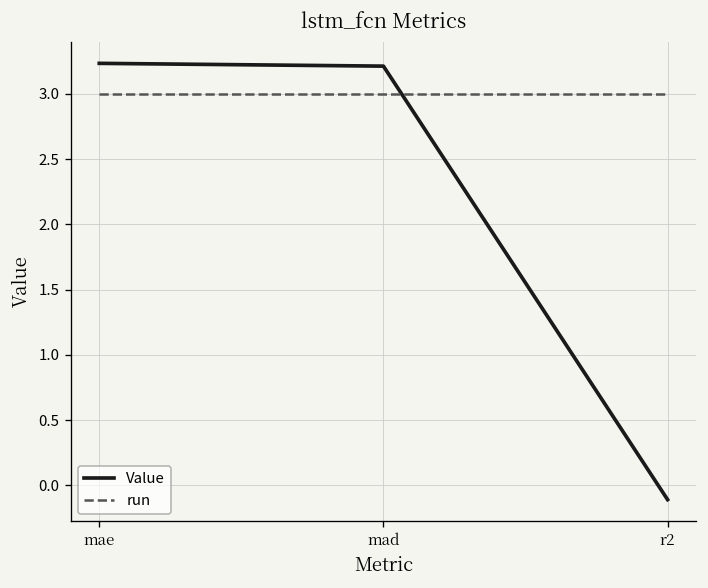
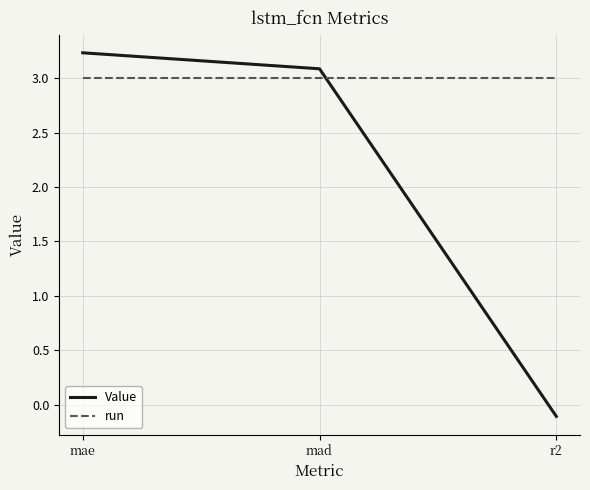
Value, mad: 3.21 -> 3.09
